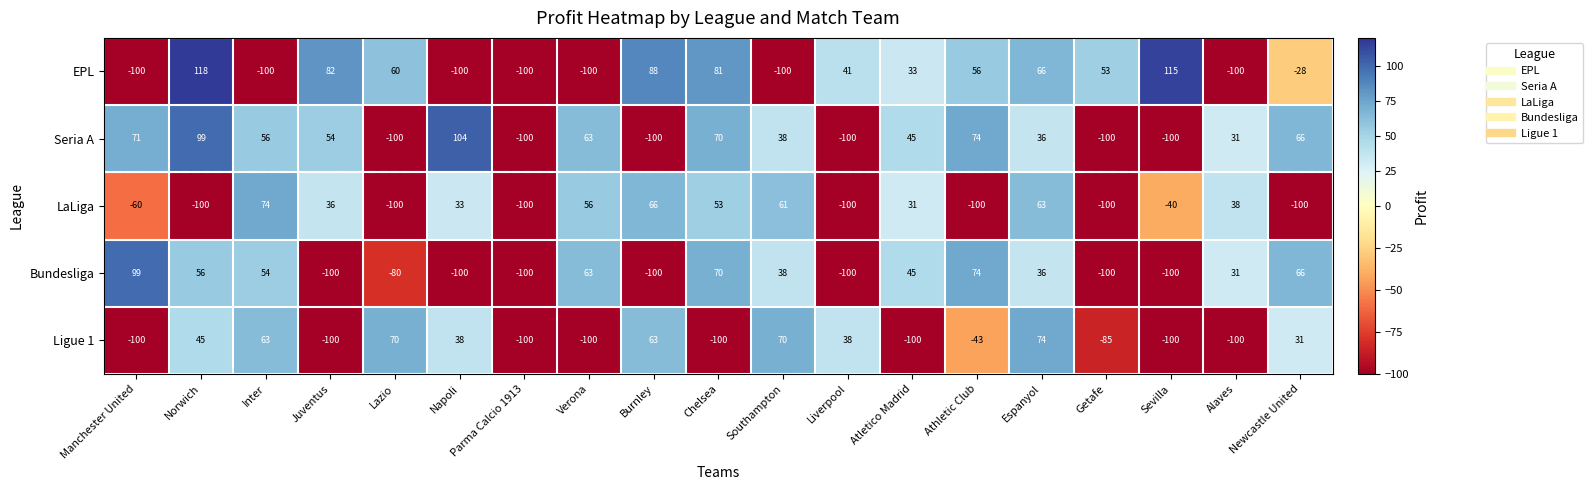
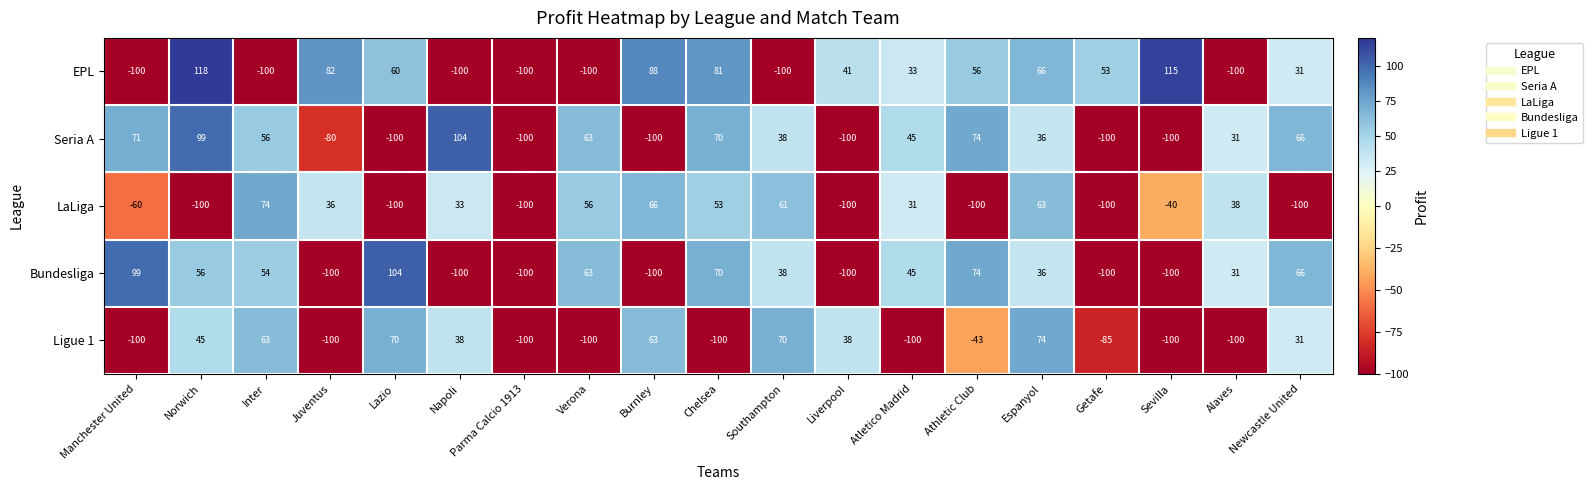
EPL, Newcastle United: -28 -> 31
Seria A, Juventus: 54 -> -80
Bundesliga, Lazio: -80 -> 104
